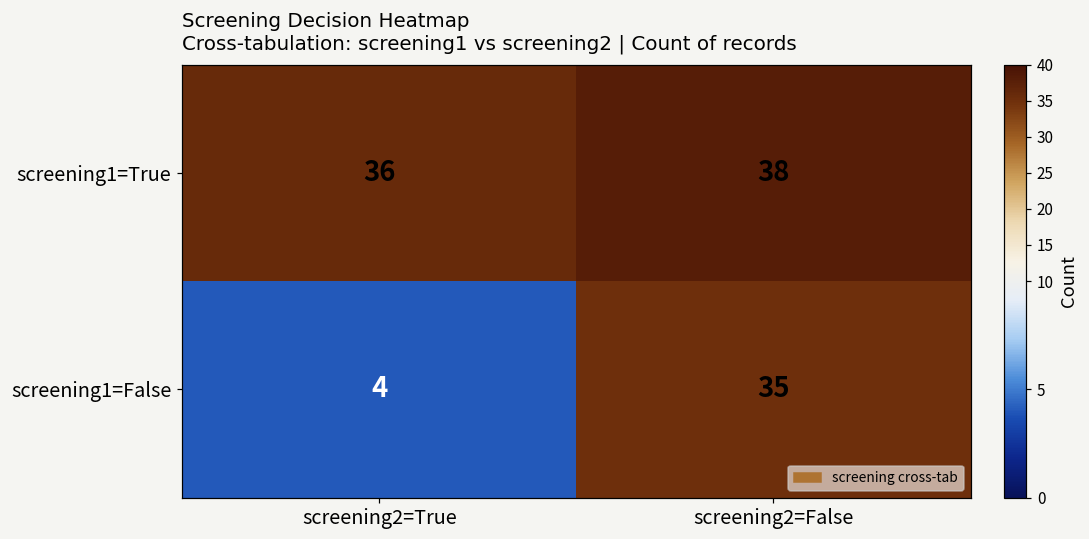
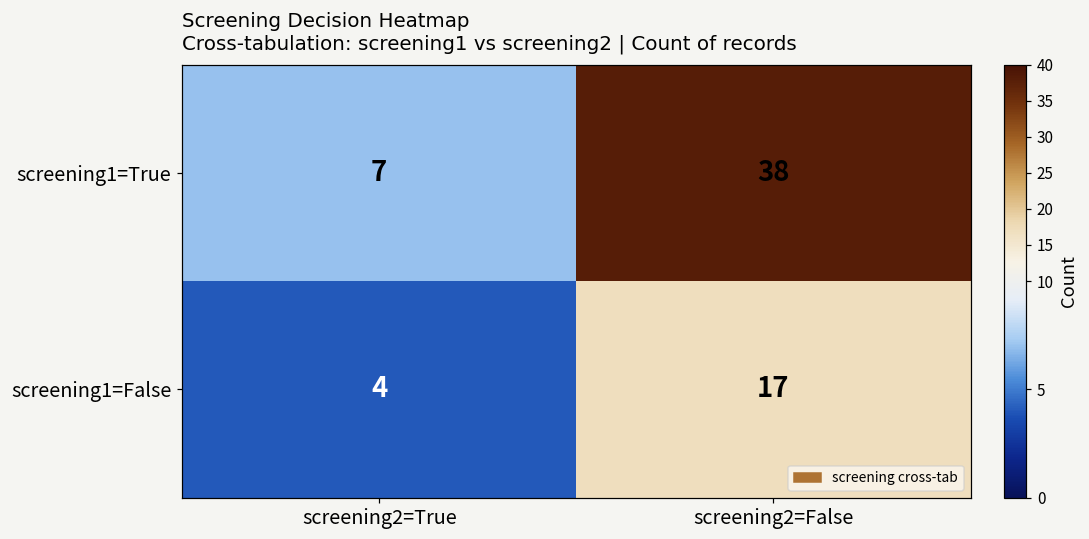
screening1=True, screening2=True: 36 -> 7
screening1=False, screening2=False: 35 -> 17
